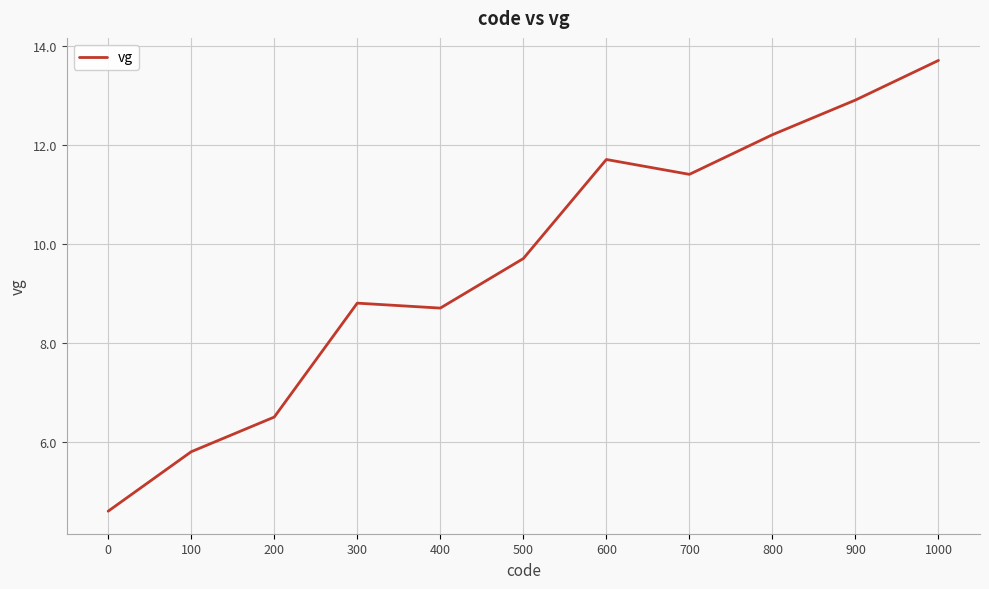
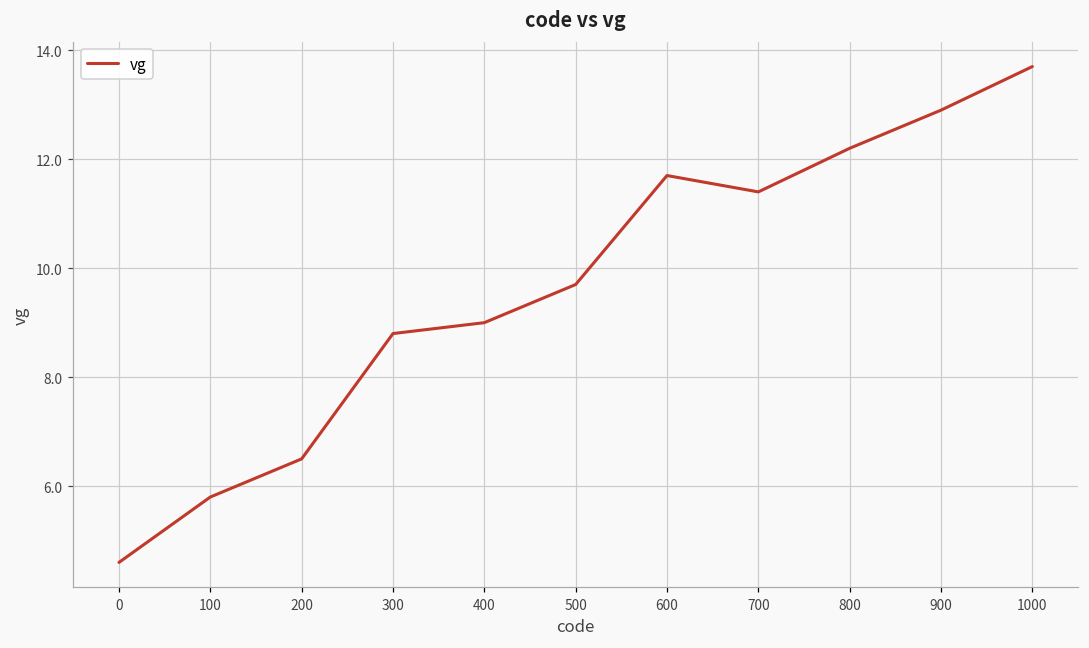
400: 8.7 -> 9.0
